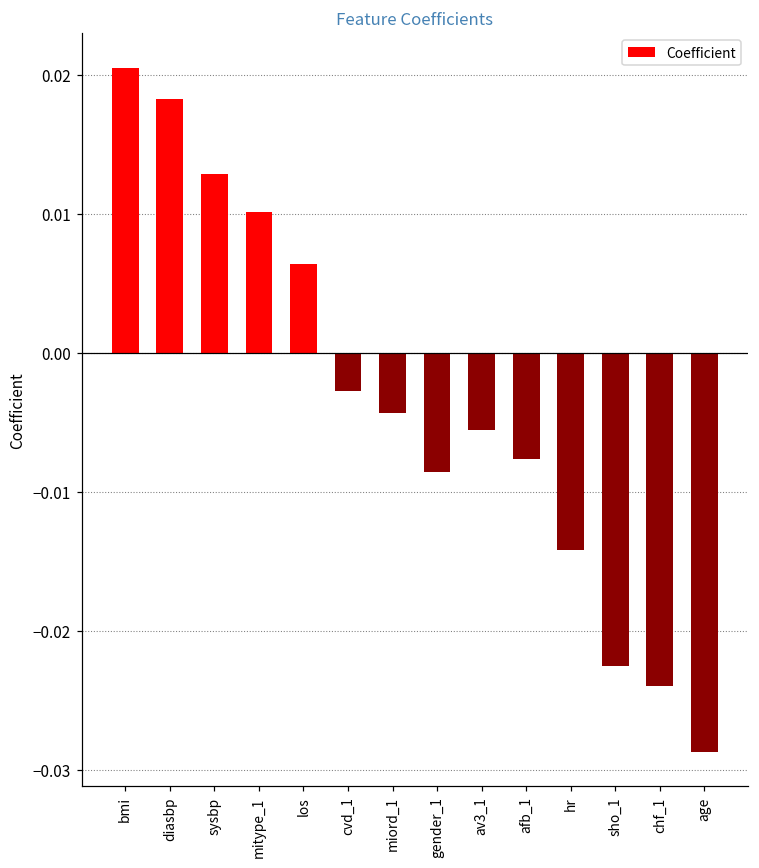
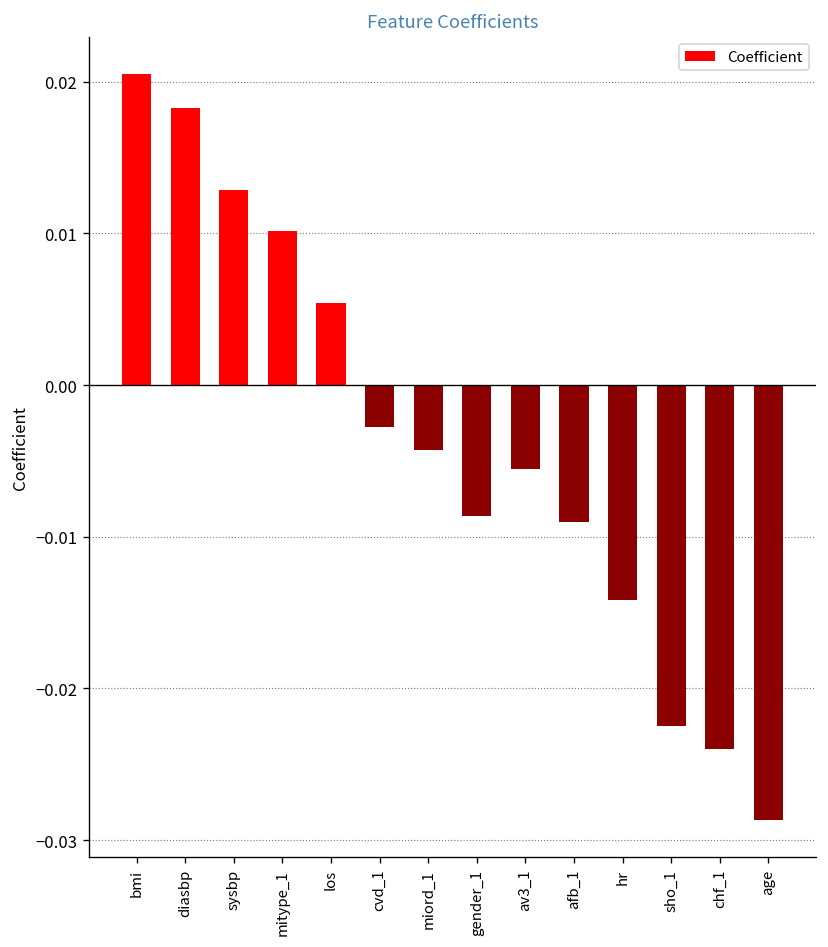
los: 0.0064 -> 0.0054
afb_1: -0.0077 -> -0.0090
